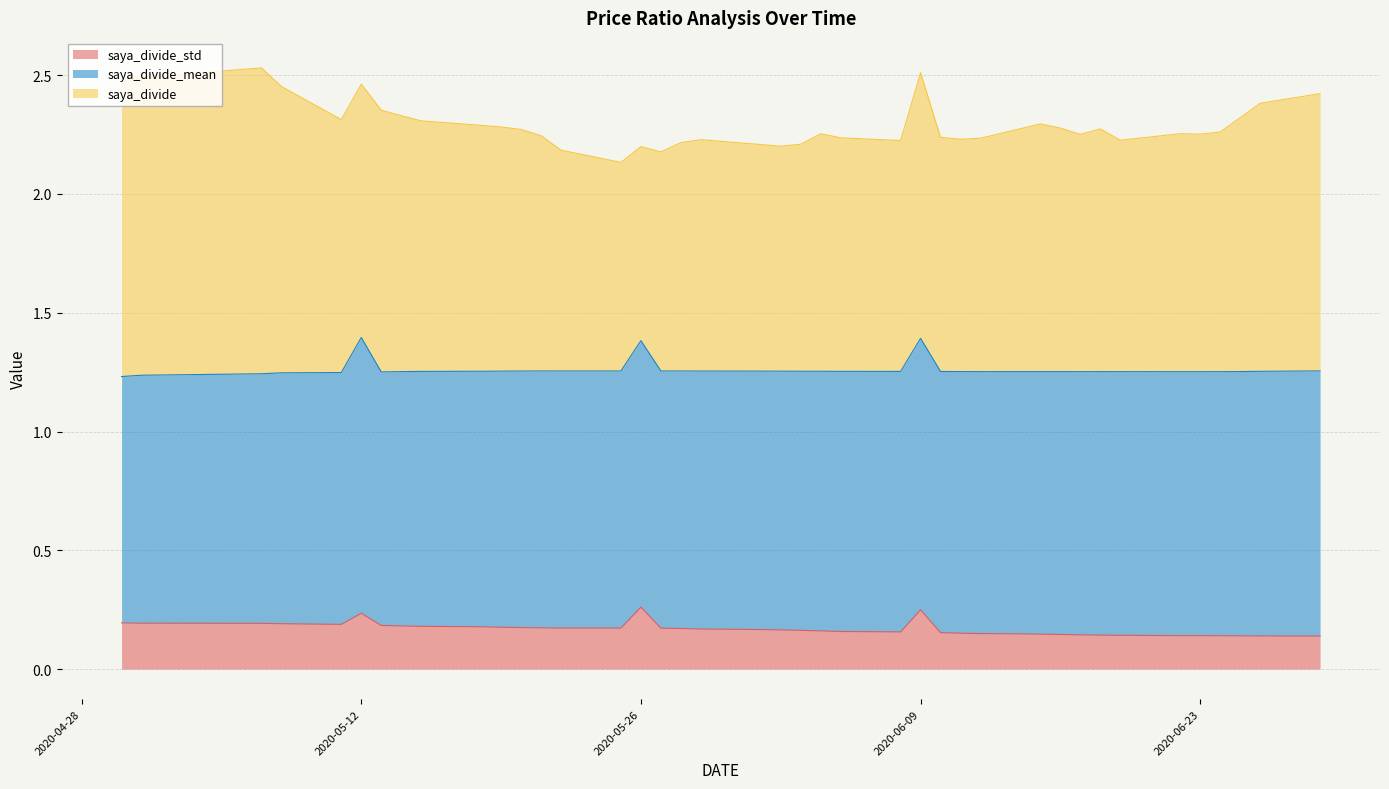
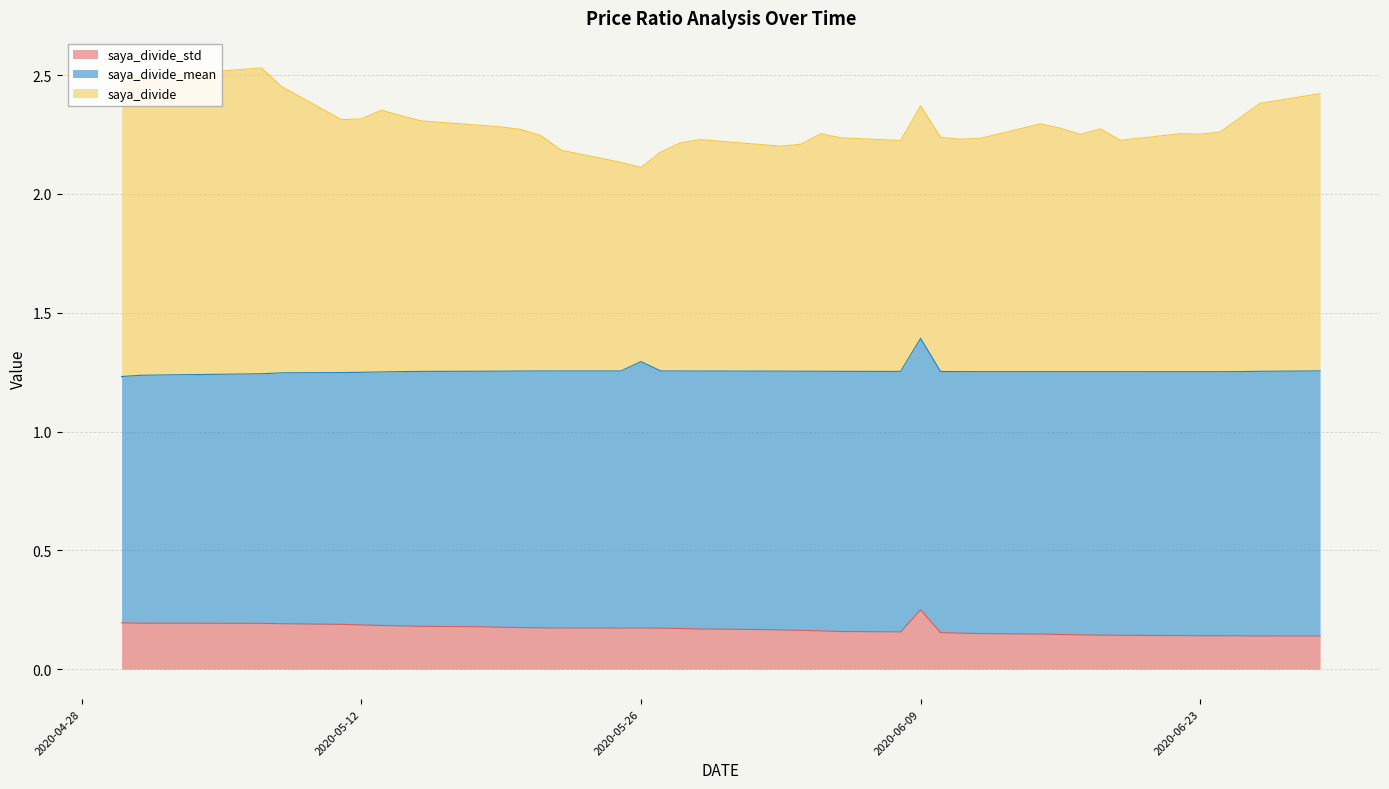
saya_divide_std, 2020-05-12: 0.24 -> 0.19
saya_divide_mean, 2020-05-12: 1.16 -> 1.06
saya_divide_std, 2020-05-26: 0.26 -> 0.17
saya_divide, 2020-06-09: 1.12 -> 0.98
